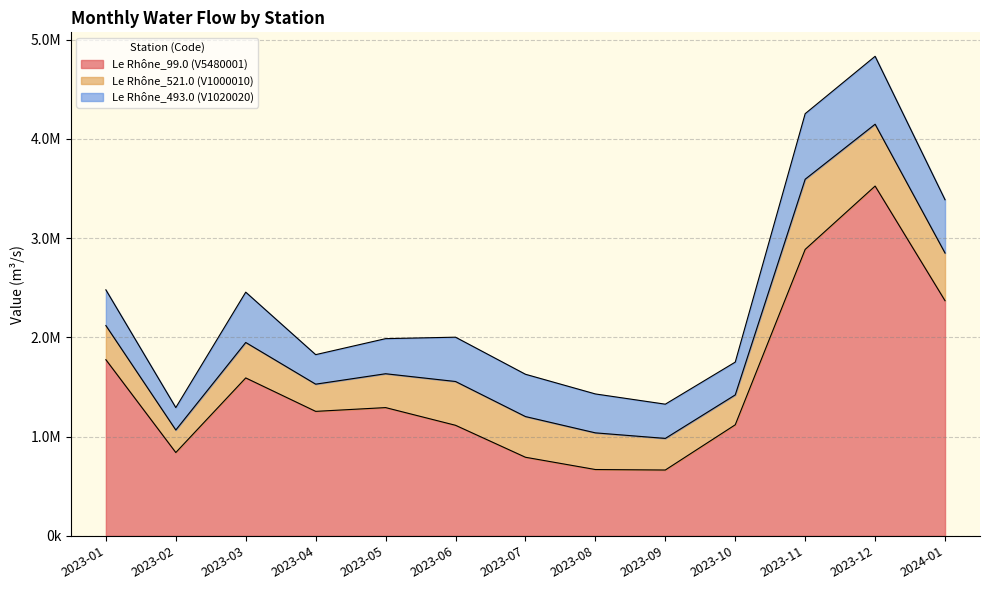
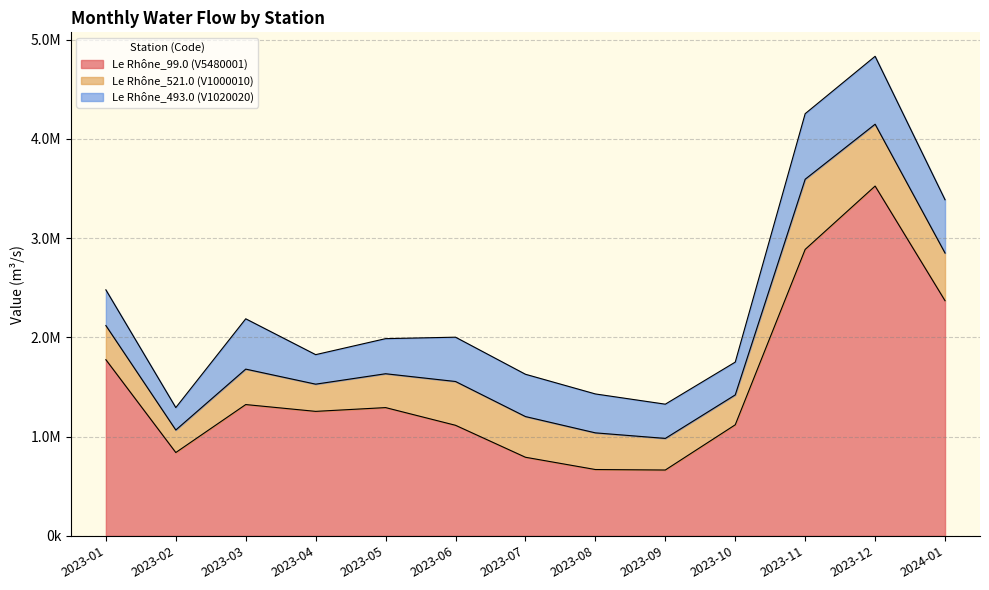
Le Rhône_99.0 (V5480001), 2023-03: 1600000 -> 1300000
